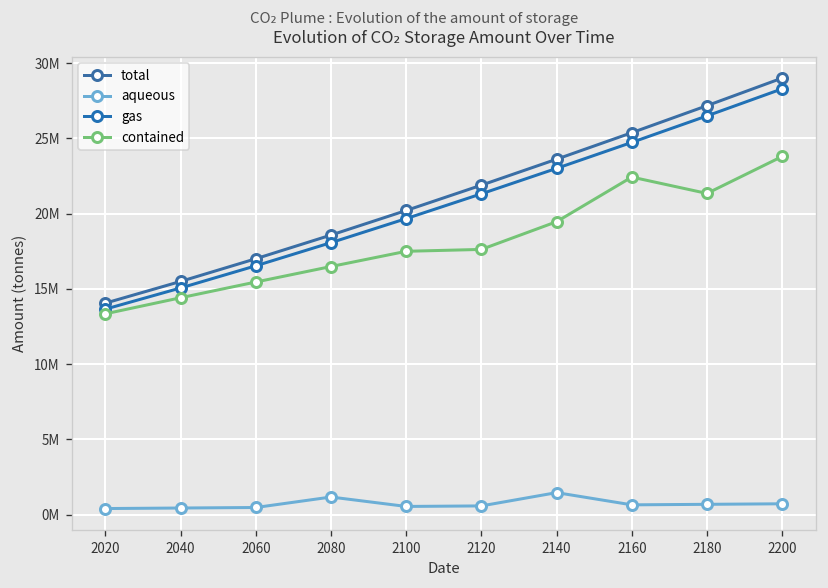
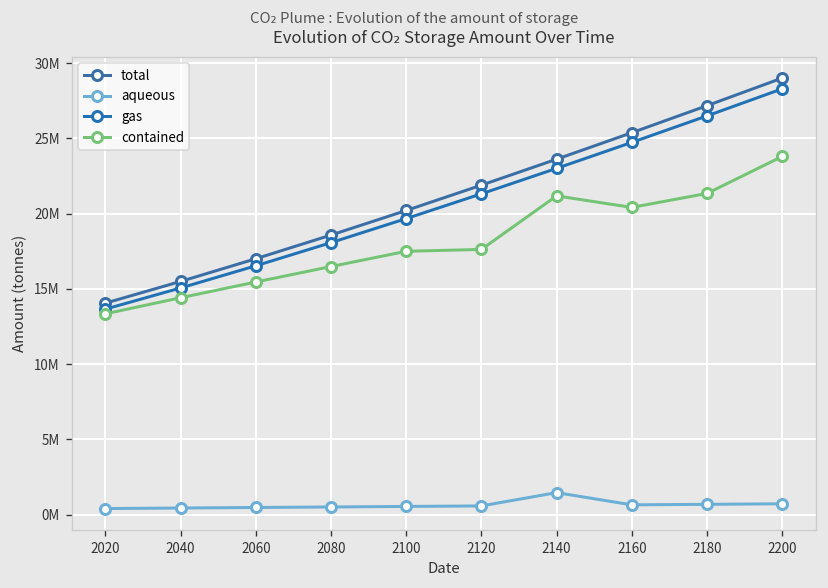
aqueous, 2080: 1200000 -> 500000
contained, 2140: 19500000 -> 21200000
contained, 2160: 22400000 -> 20400000
